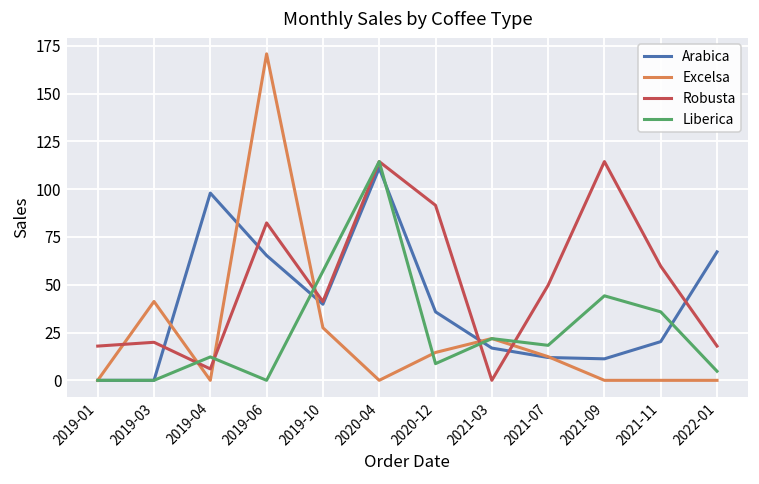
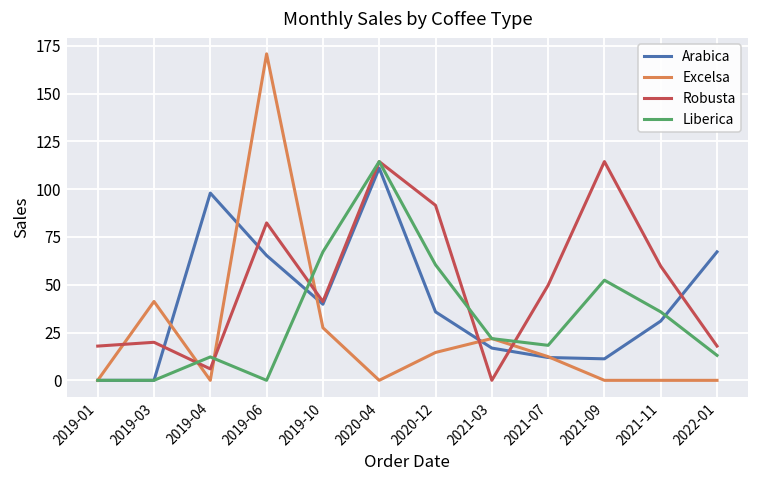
Liberica, 2019-10: 57 -> 67
Liberica, 2020-12: 9 -> 60
Liberica, 2021-09: 44 -> 52
Arabica, 2021-11: 20 -> 31
Liberica, 2022-01: 5 -> 13
